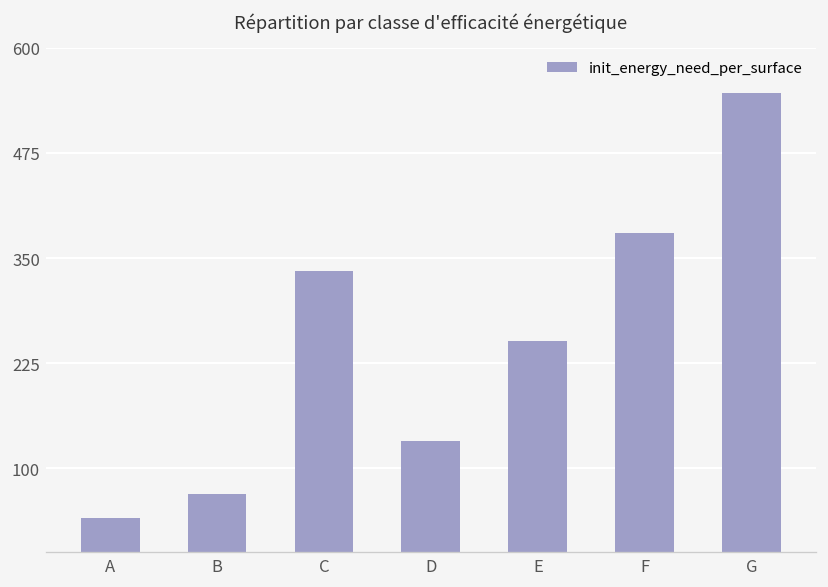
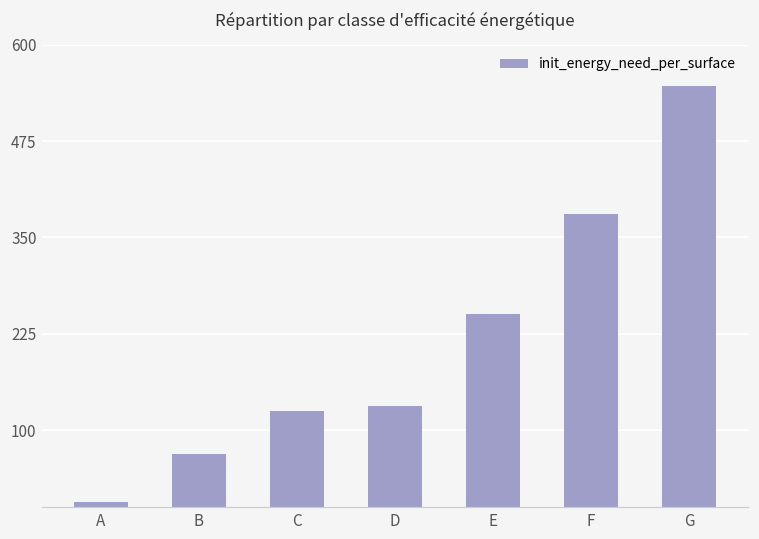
A: 40 -> 10
C: 340 -> 130
